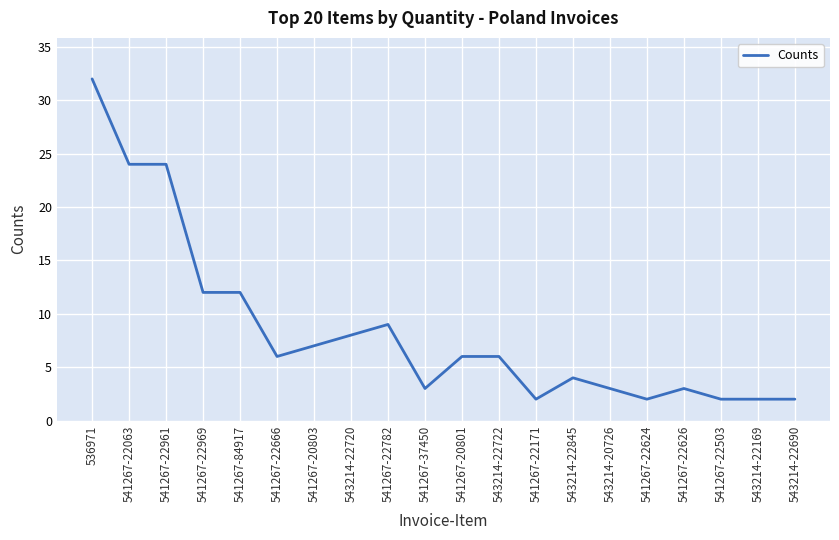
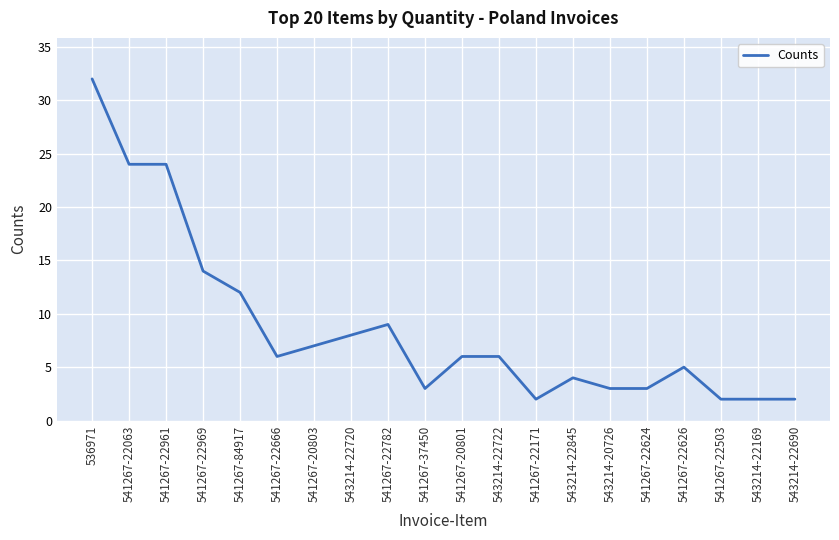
541267-22969: 12 -> 14
541267-22624: 2 -> 3
541267-22626: 3 -> 5
